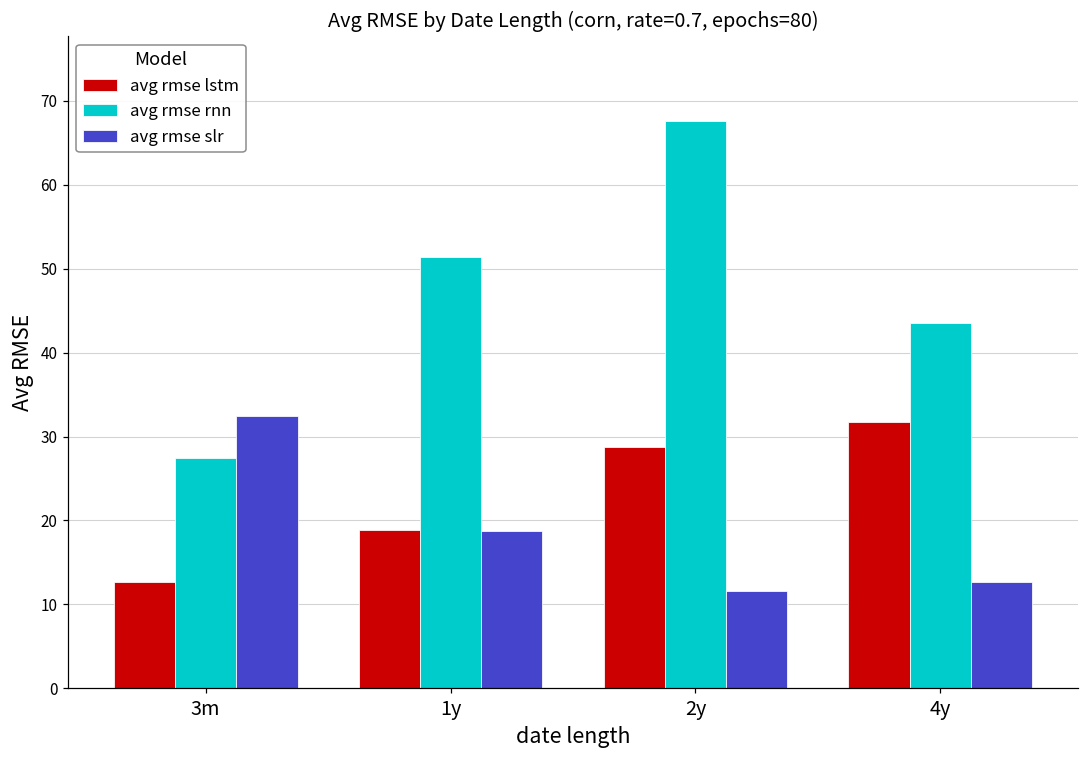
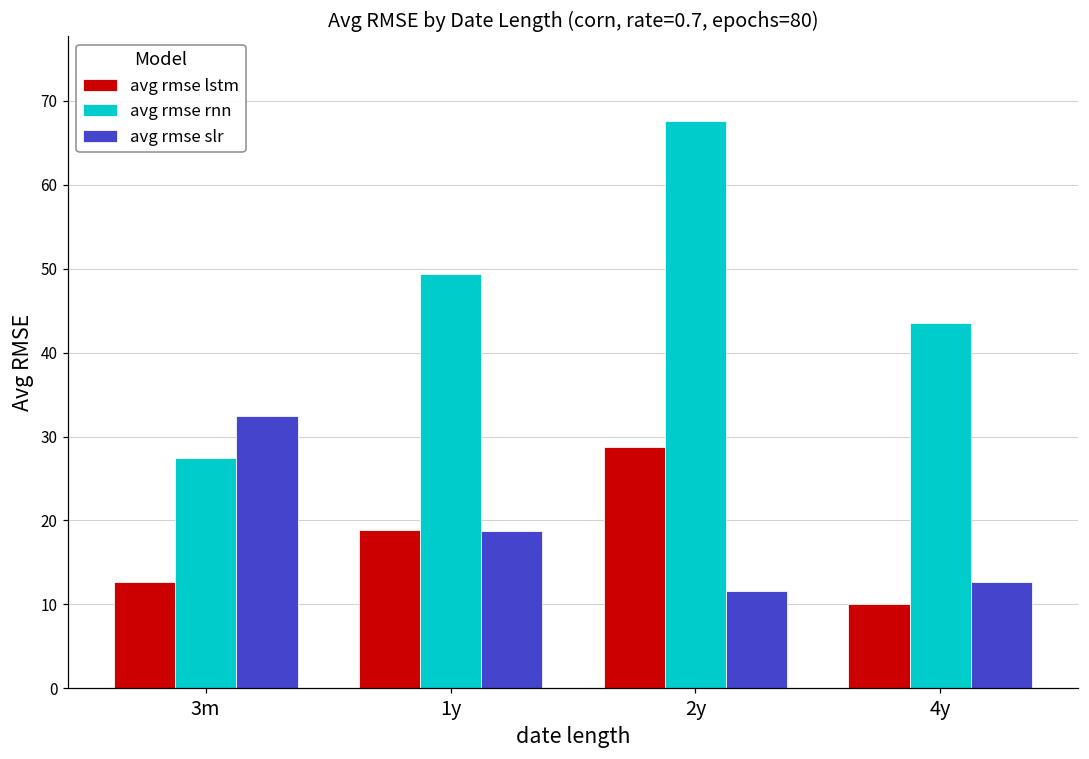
avg rmse rnn, 1y: 51 -> 49
avg rmse lstm, 4y: 32 -> 10
